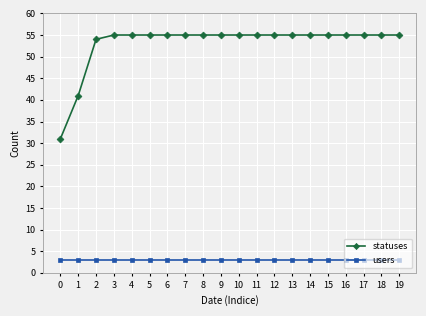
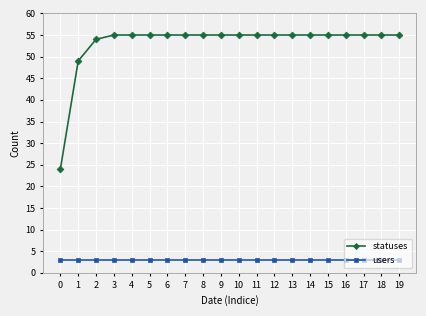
statuses, 0: 31 -> 24
statuses, 1: 41 -> 49
